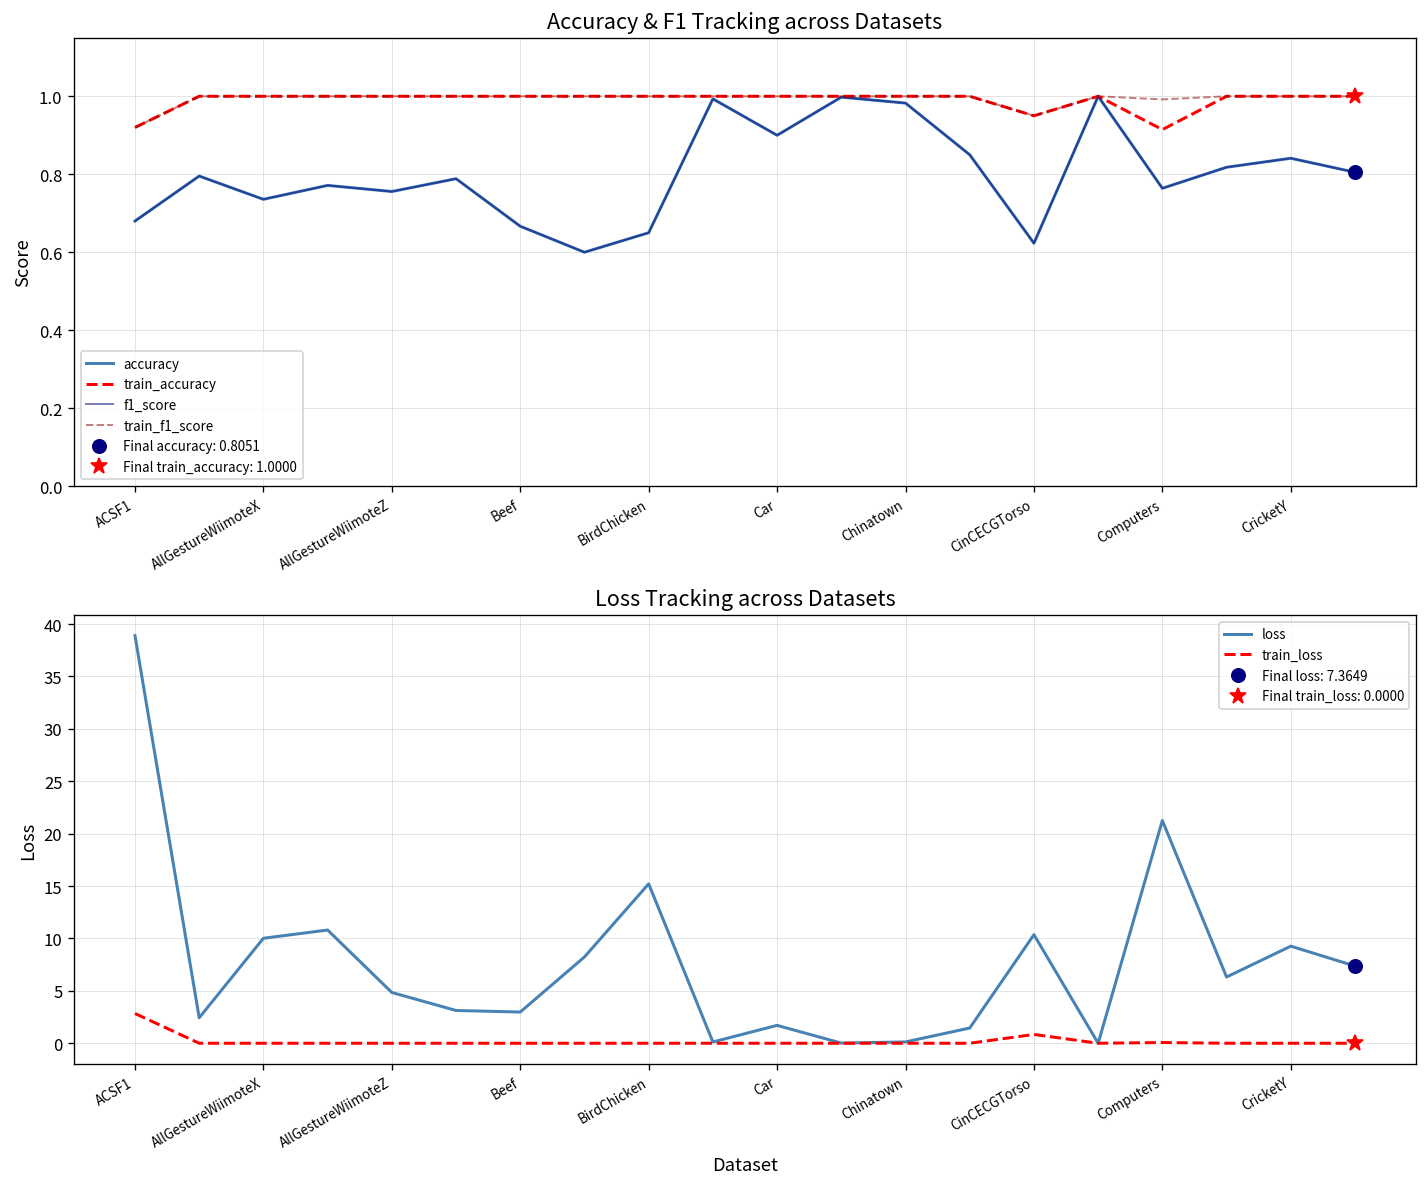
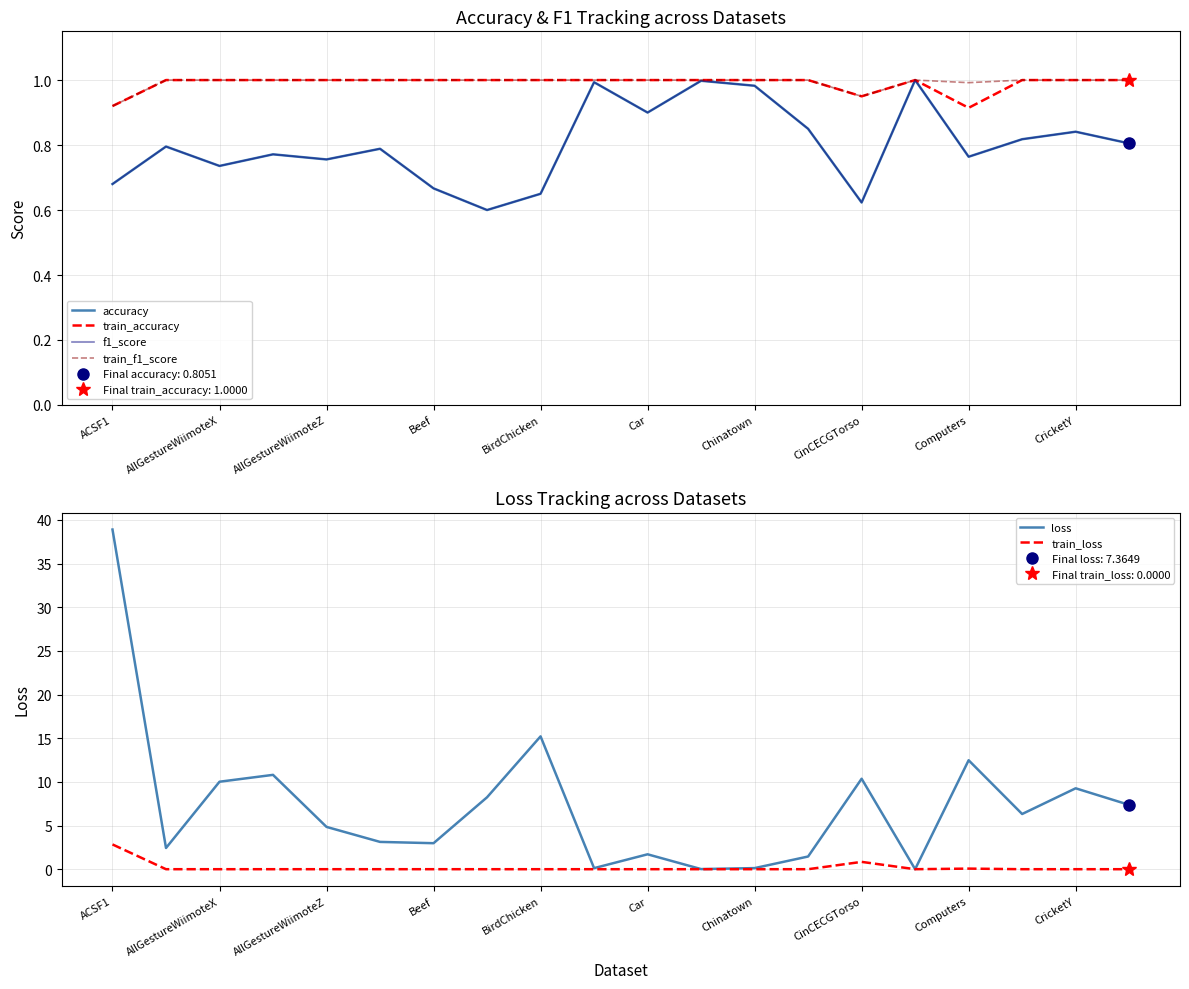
Loss Tracking across Datasets, loss, Computers: 21 -> 12
